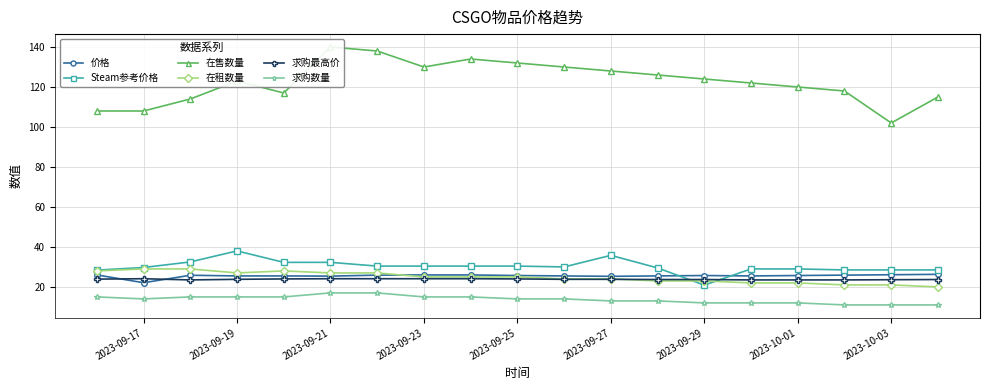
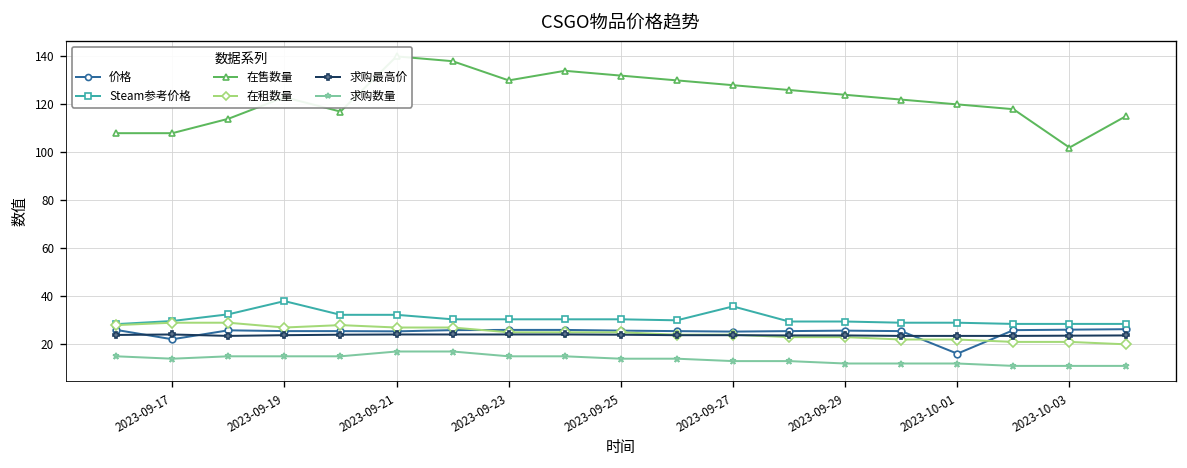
Steam参考价格, 2023-09-29: 21 -> 30
价格, 2023-10-01: 26 -> 16
